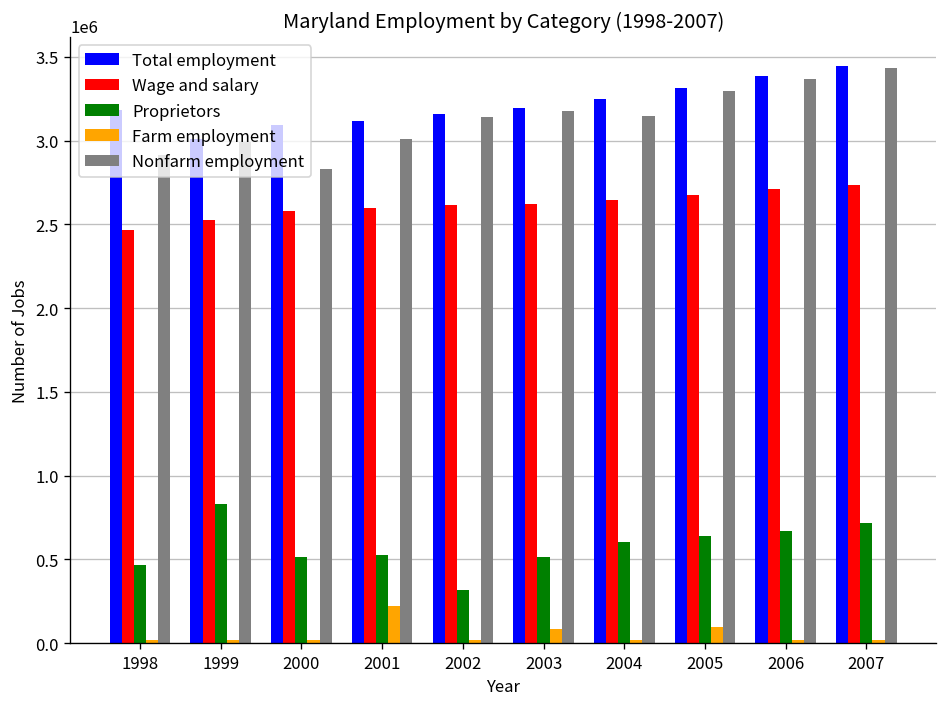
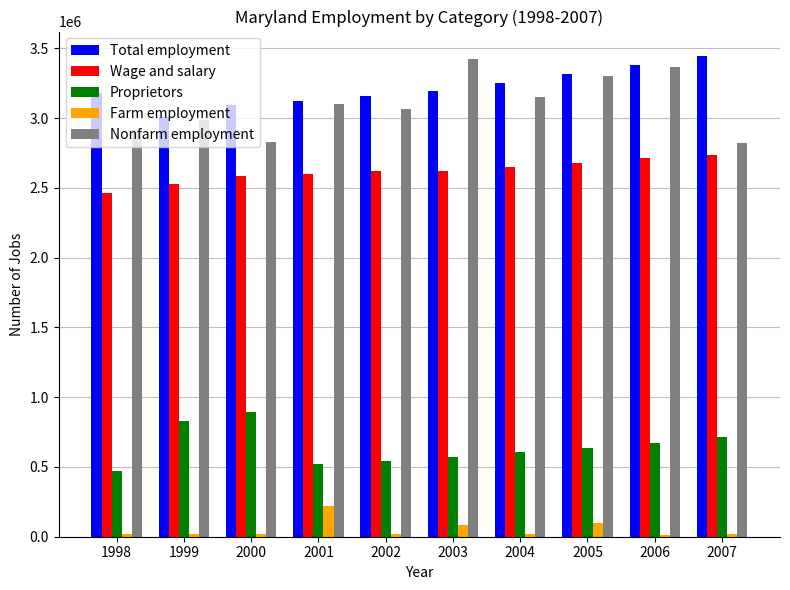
Proprietors, 2000: 510000 -> 890000
Nonfarm employment, 2001: 3010000 -> 3100000
Proprietors, 2002: 320000 -> 540000
Nonfarm employment, 2002: 3140000 -> 3070000
Proprietors, 2003: 510000 -> 570000
Nonfarm employment, 2003: 3180000 -> 3430000
Nonfarm employment, 2007: 3430000 -> 2820000
